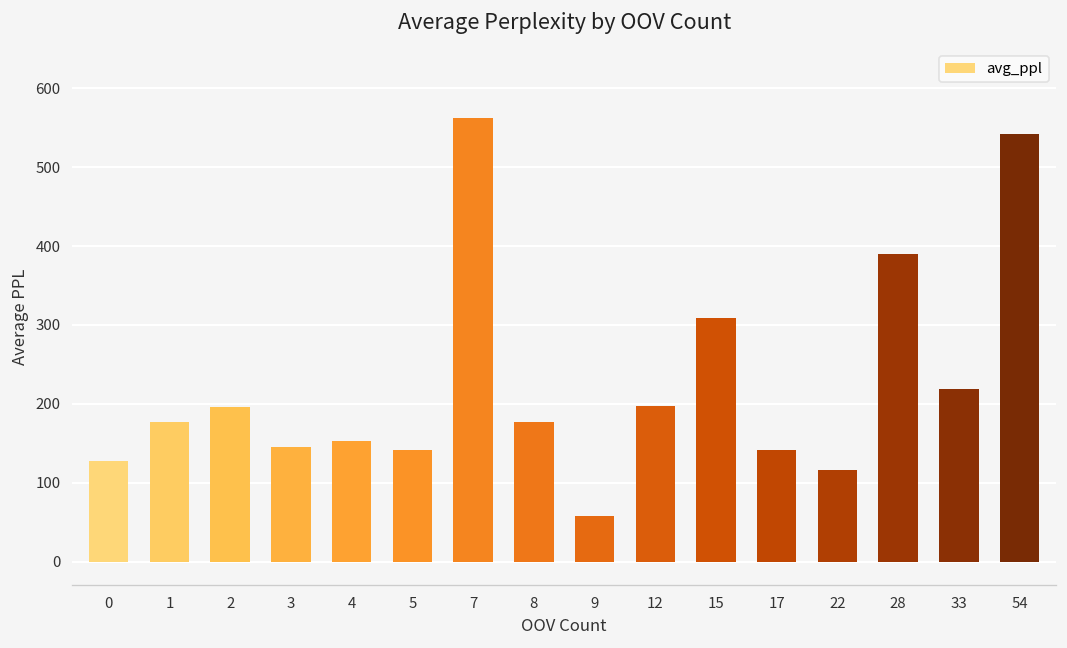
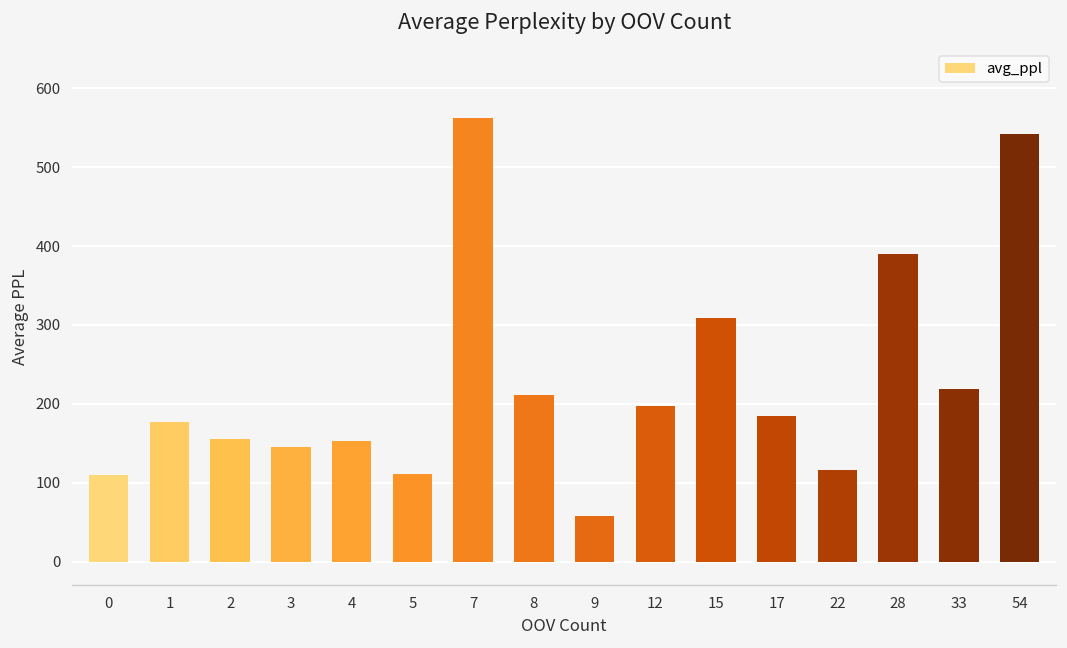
0: 130 -> 110
2: 200 -> 160
5: 140 -> 110
8: 180 -> 210
17: 140 -> 180
